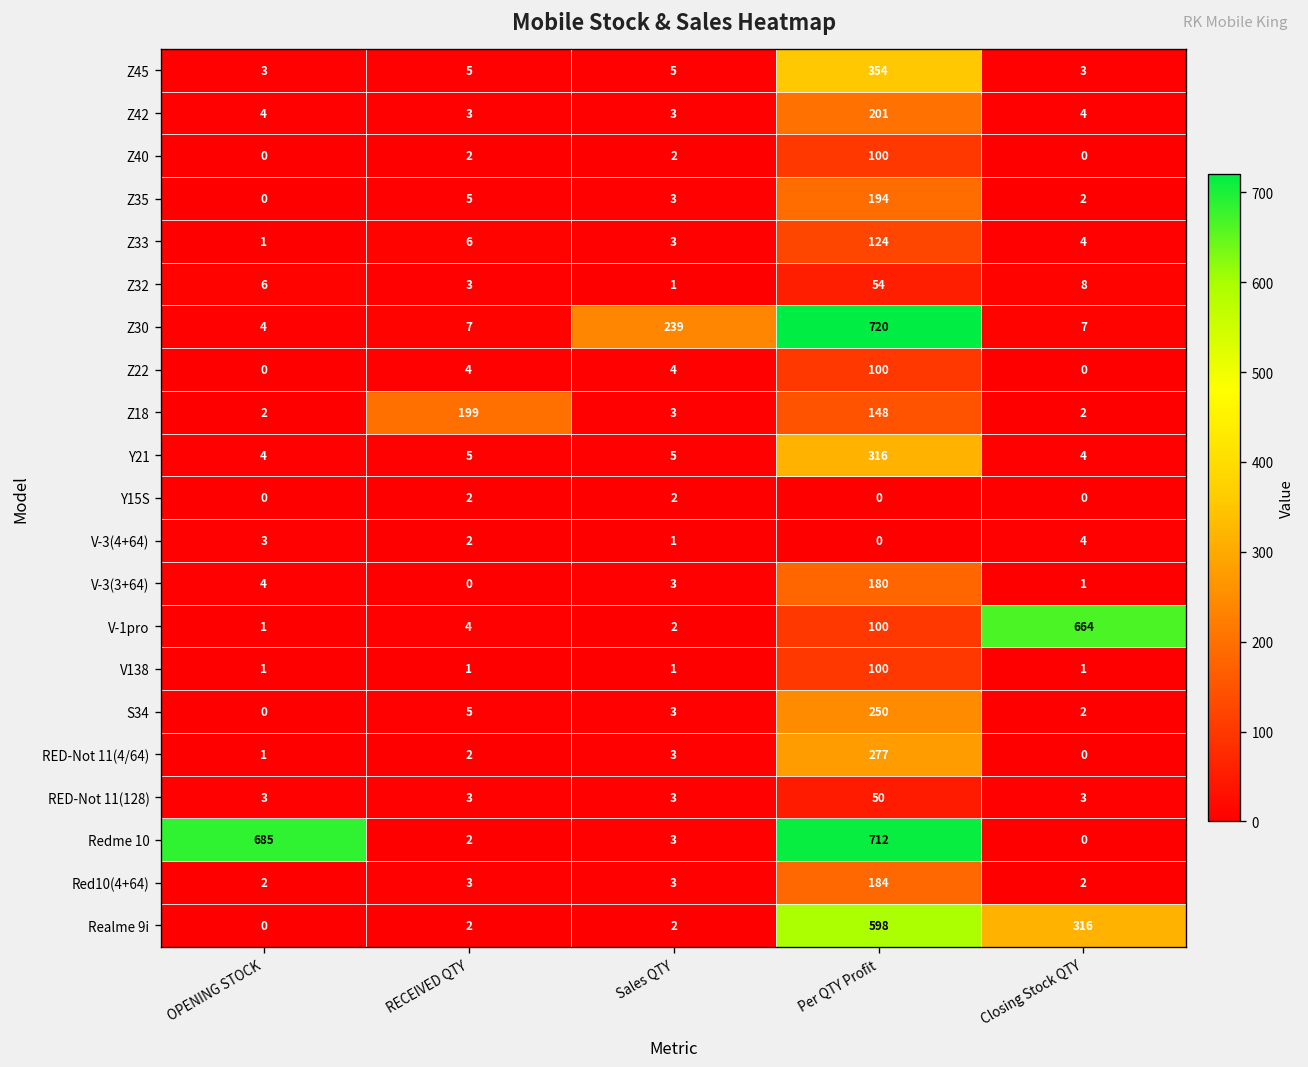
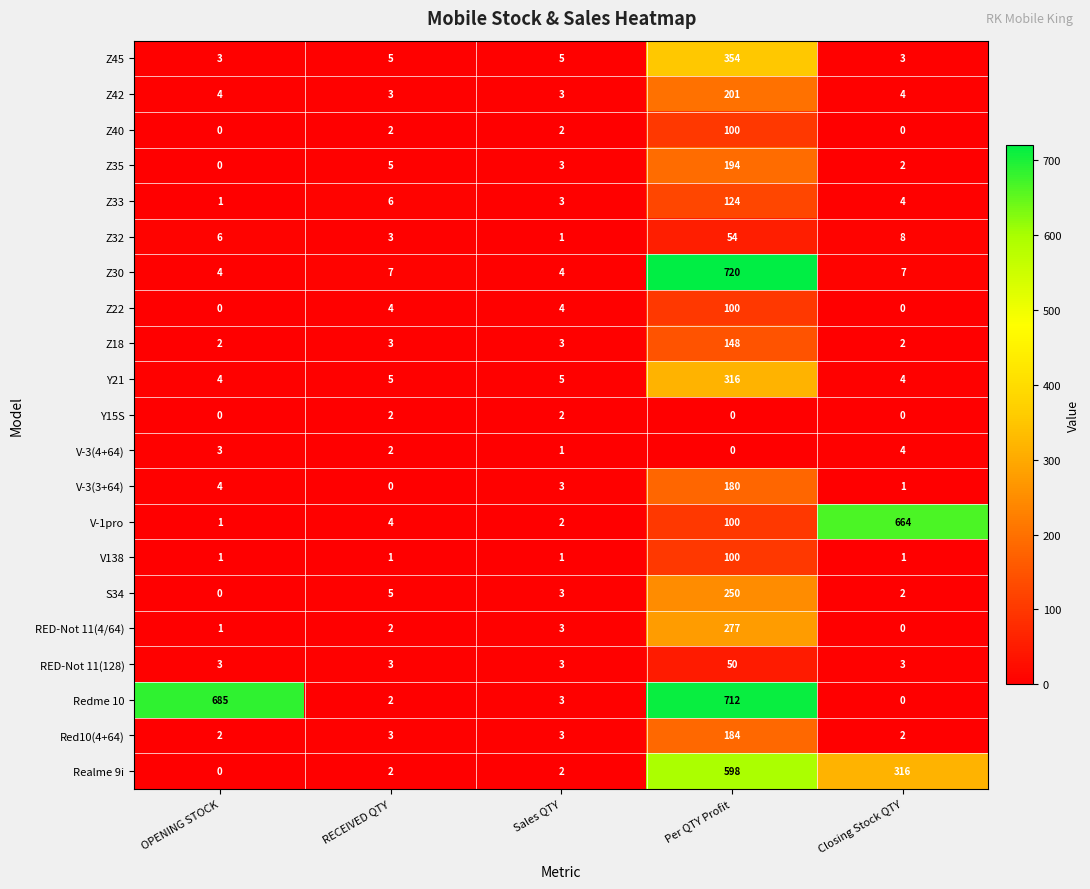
Z30, Sales QTY: 239 -> 4
Z18, RECEIVED QTY: 199 -> 3
